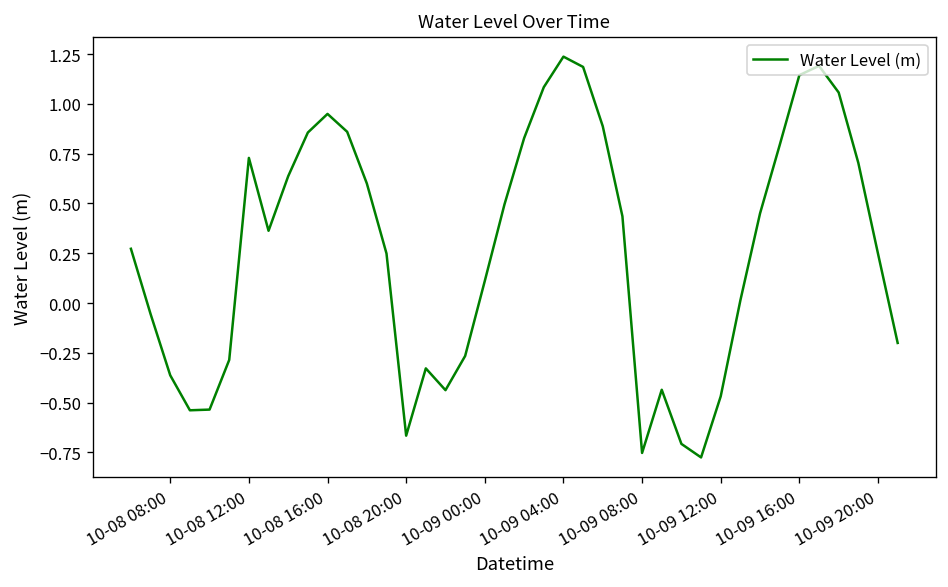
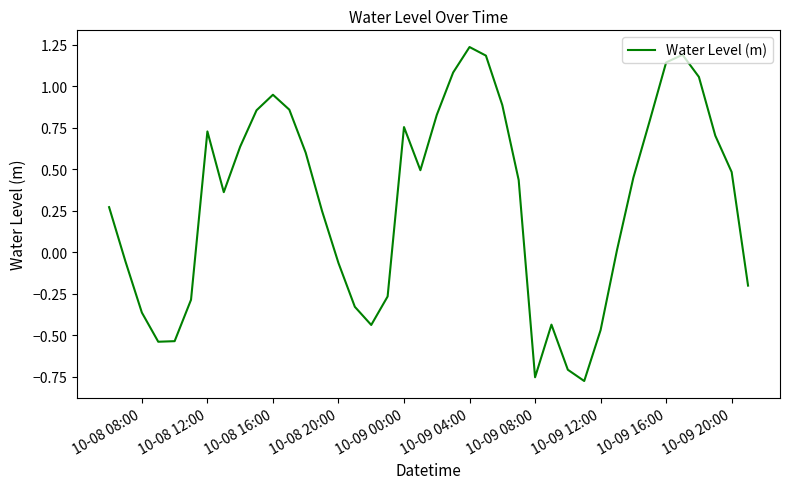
10-08 20:00: -0.67 -> -0.06
10-09 00:00: 0.11 -> 0.76
10-09 20:00: 0.25 -> 0.48
